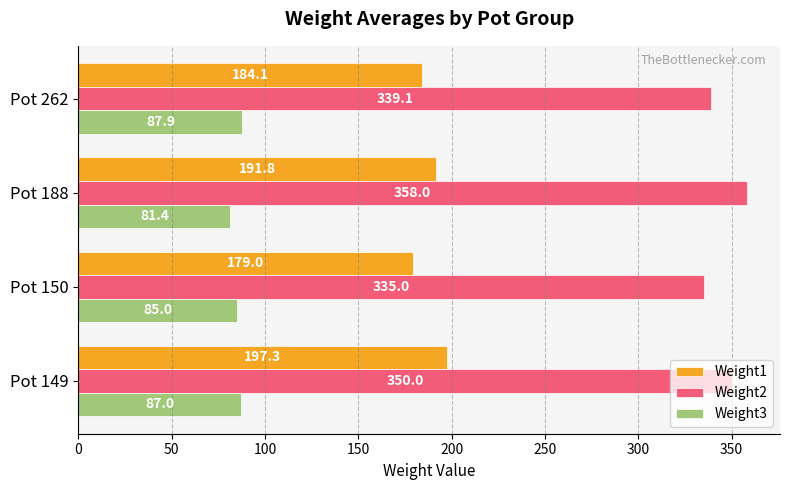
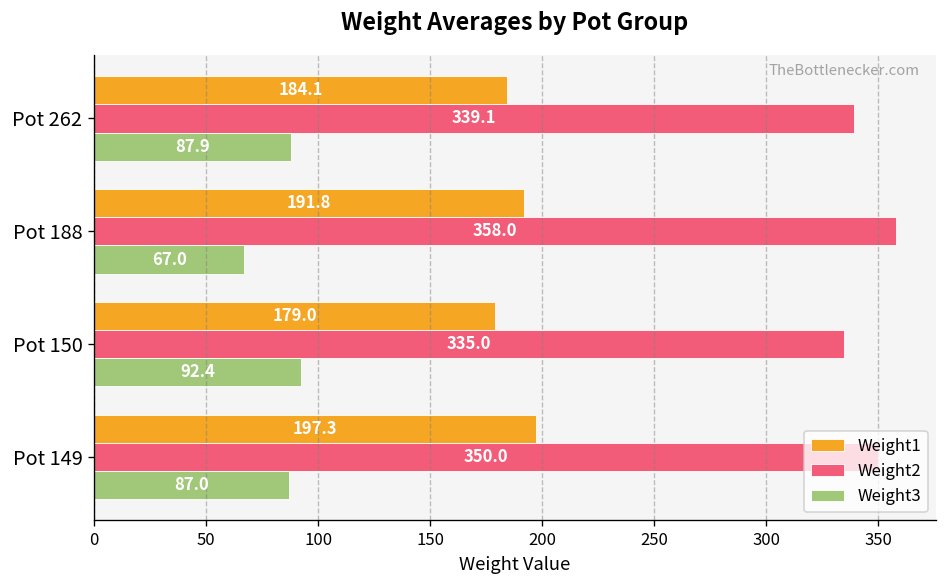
Weight3, Pot 188: 81.4 -> 67.0
Weight3, Pot 150: 85.0 -> 92.4
